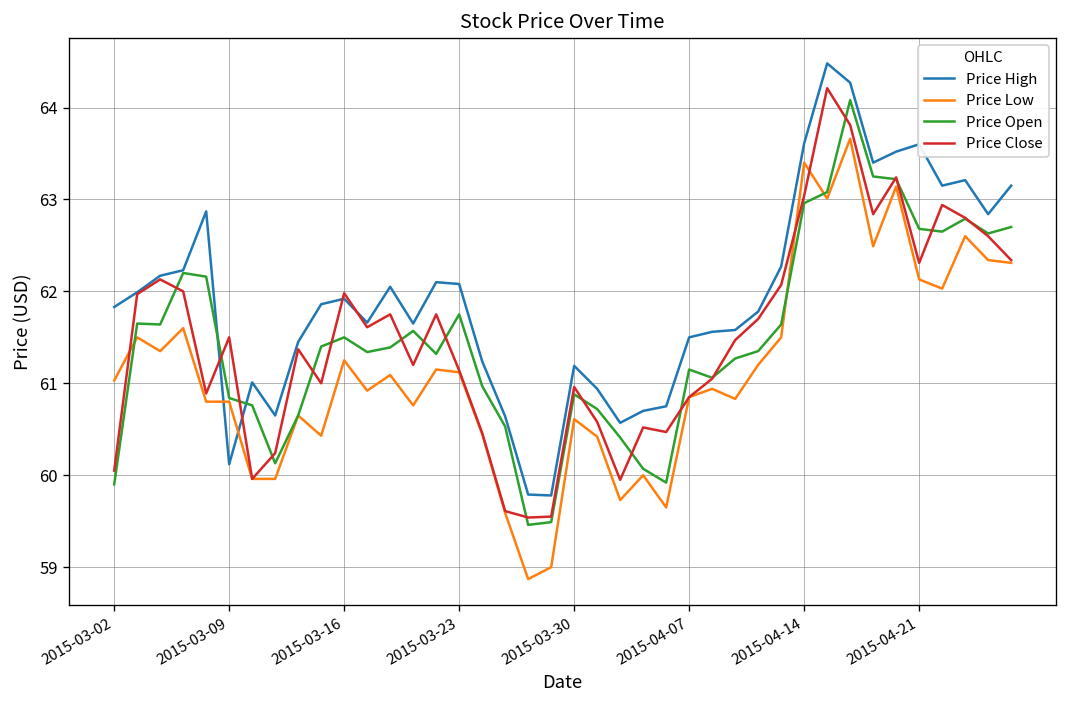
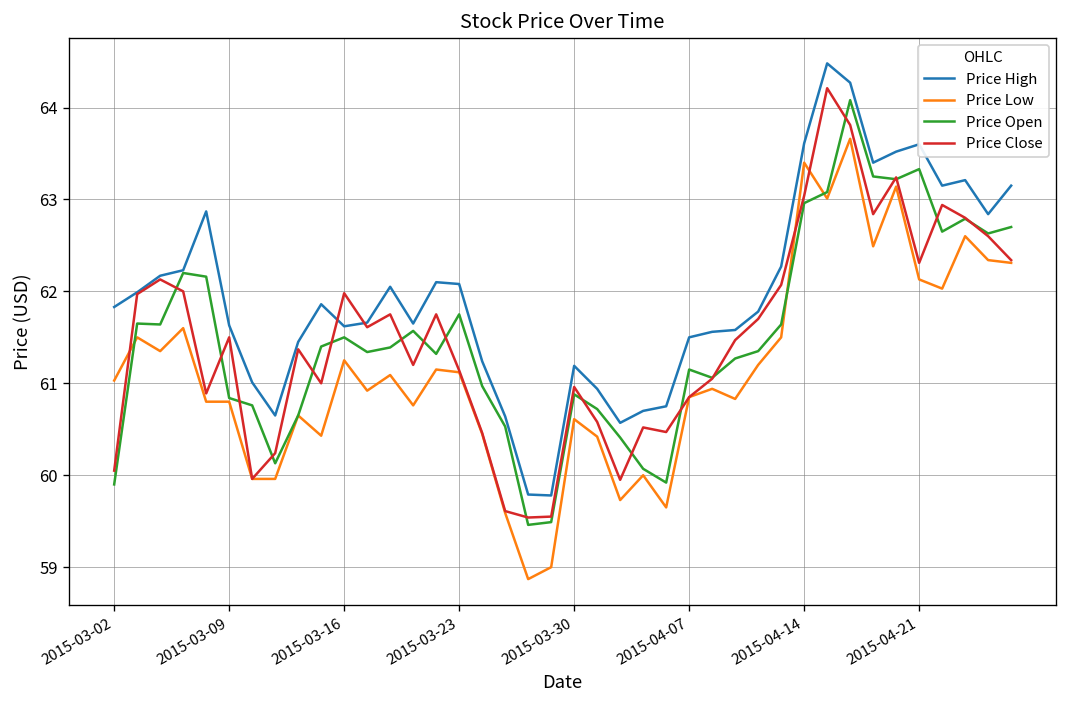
Price High, 2015-03-09: 60.1 -> 61.6
Price High, 2015-03-16: 61.9 -> 61.6
Price Open, 2015-04-21: 62.7 -> 63.3
